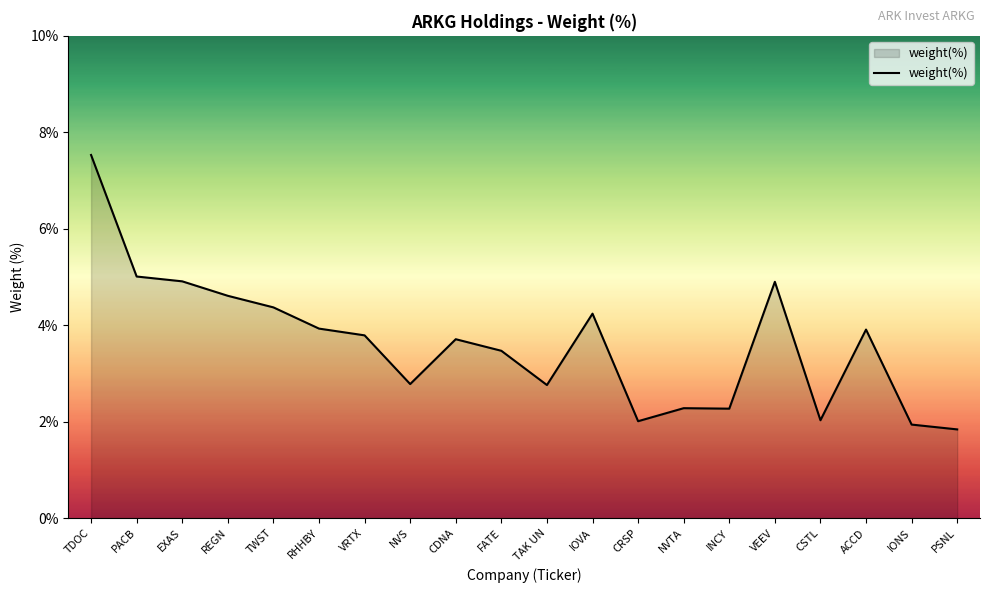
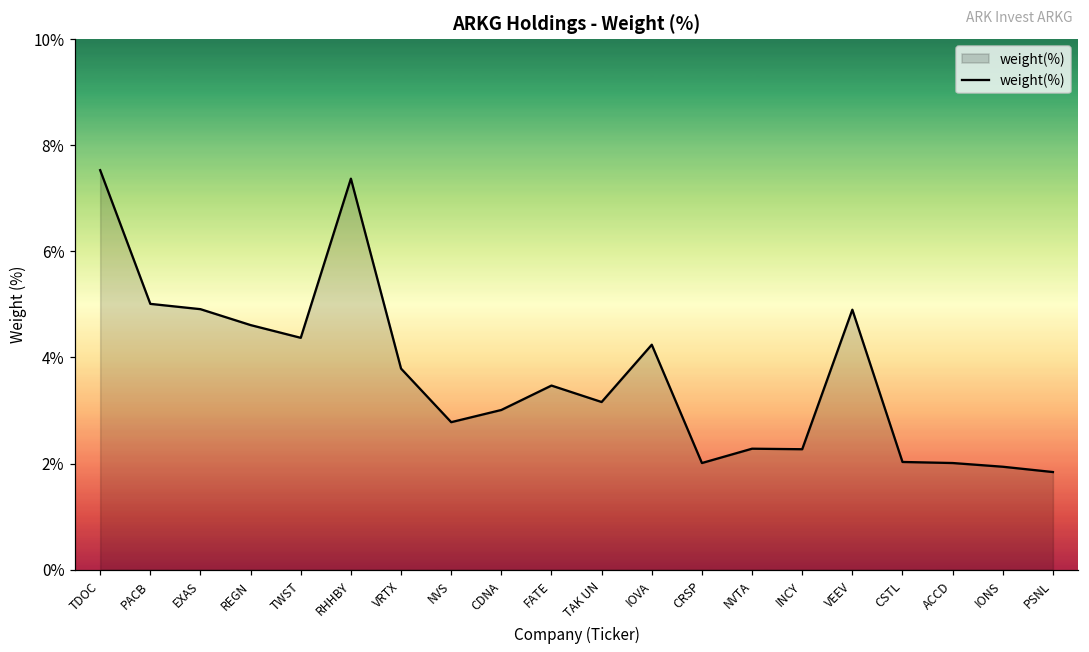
RHHBY: 3.9% -> 7.4%
CDNA: 3.7% -> 3.0%
TAK UN: 2.8% -> 3.2%
ACCD: 3.9% -> 2.0%
